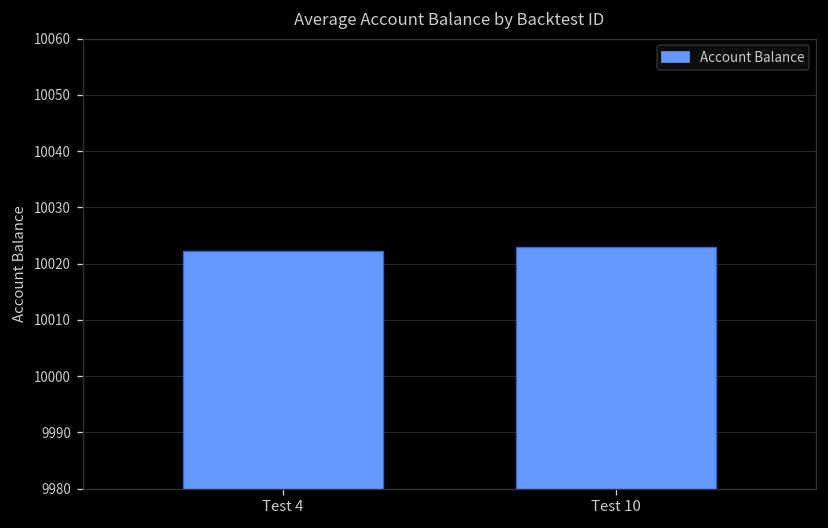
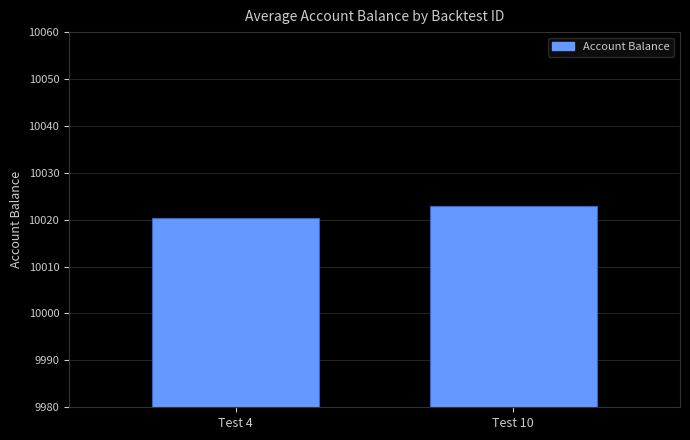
Test 4: 10022 -> 10020
